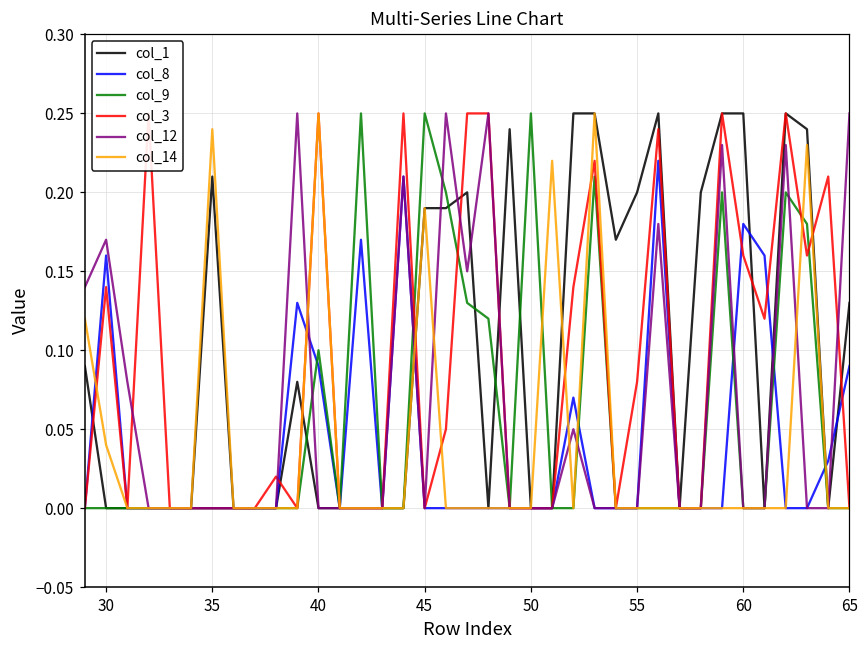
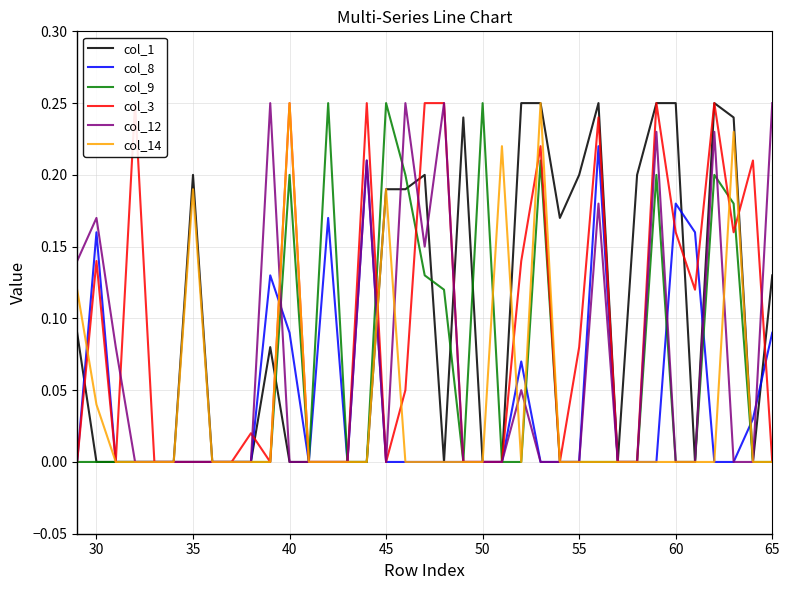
col_1, 35: 0.21 -> 0.20
col_14, 35: 0.24 -> 0.19
col_9, 40: 0.1 -> 0.2
